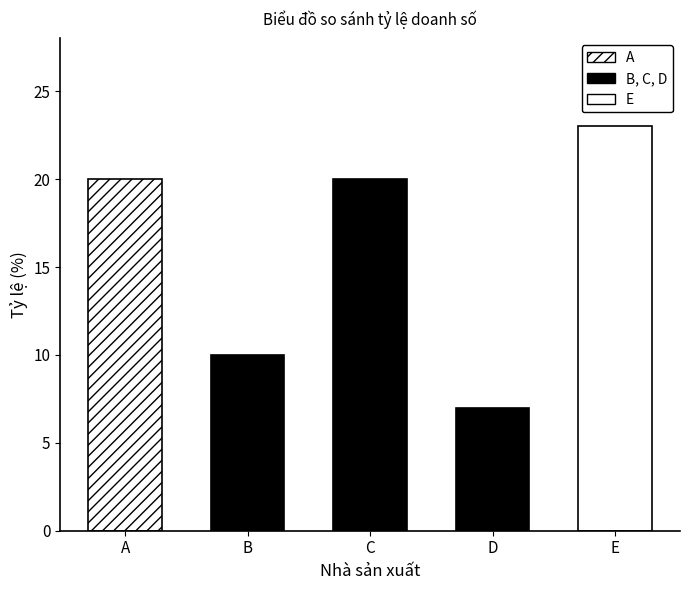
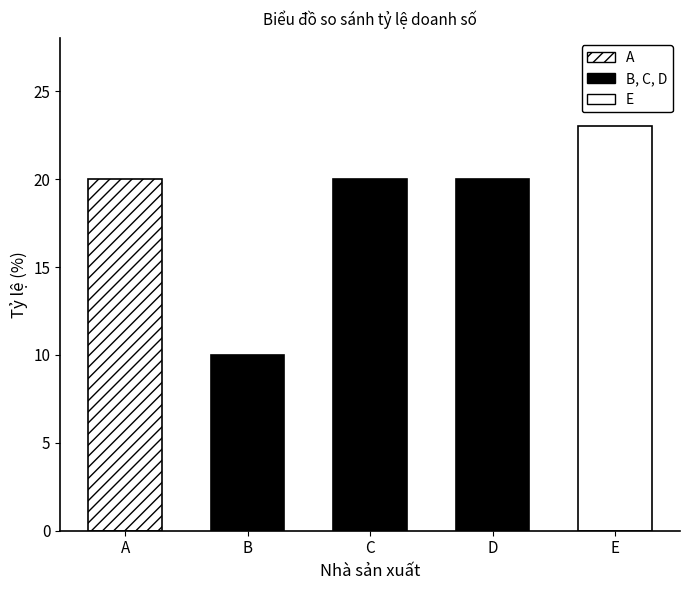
D: 7 -> 20
